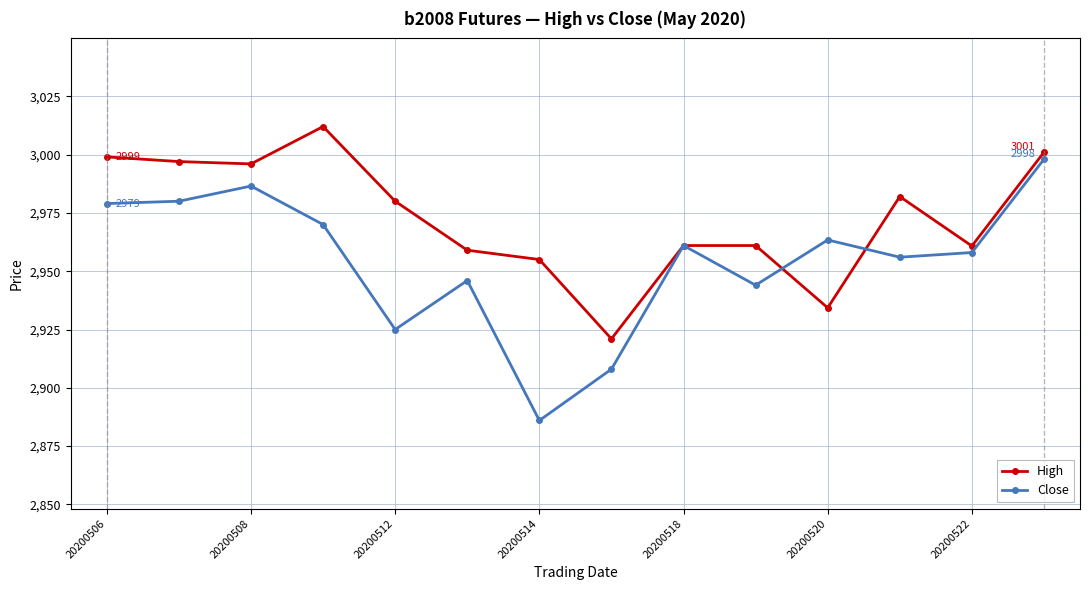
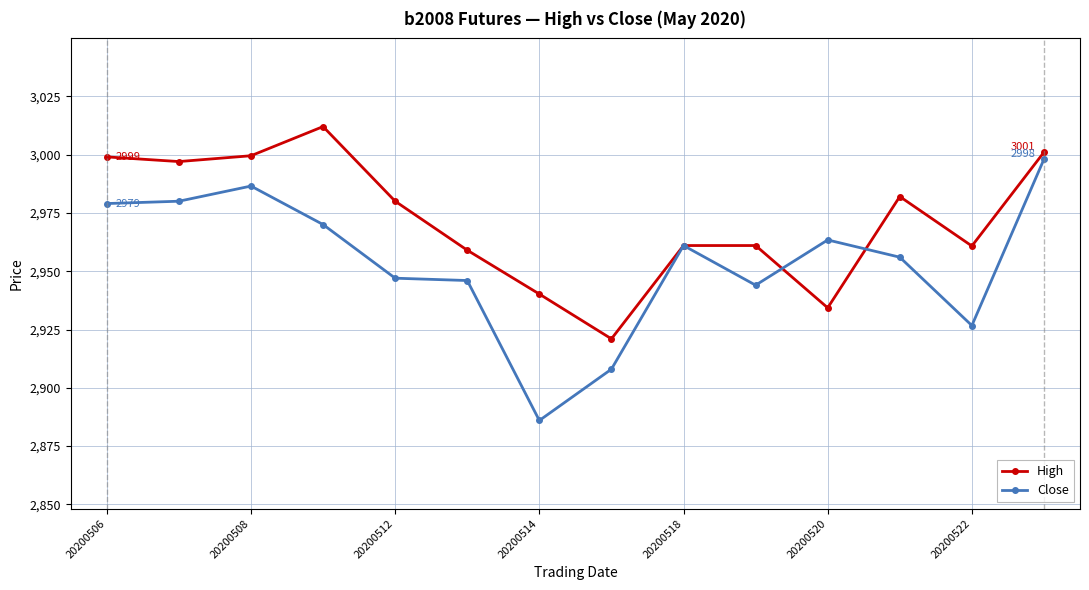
High, 20200508: 2,996 -> 3,000
Close, 20200512: 2,925 -> 2,947
High, 20200514: 2,955 -> 2,940
Close, 20200522: 2,958 -> 2,927
